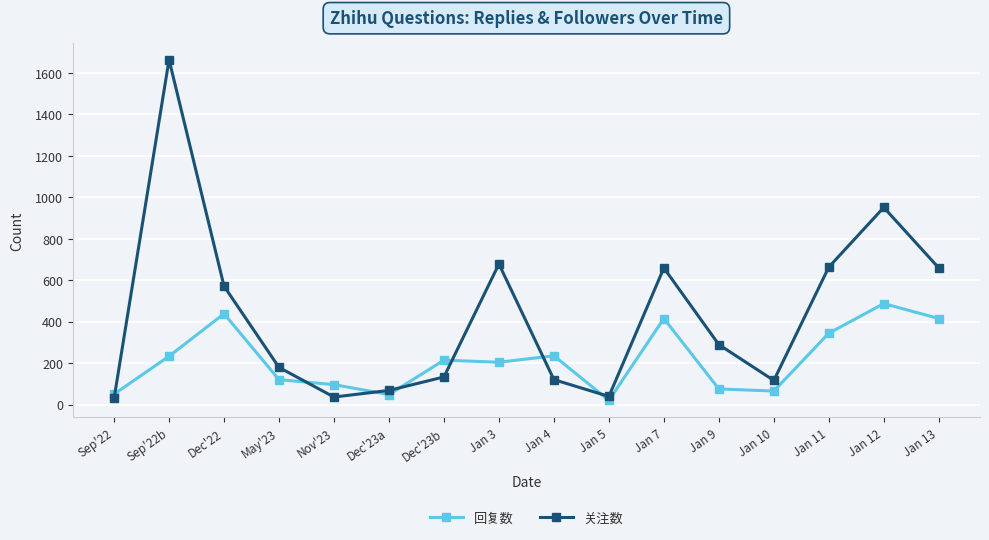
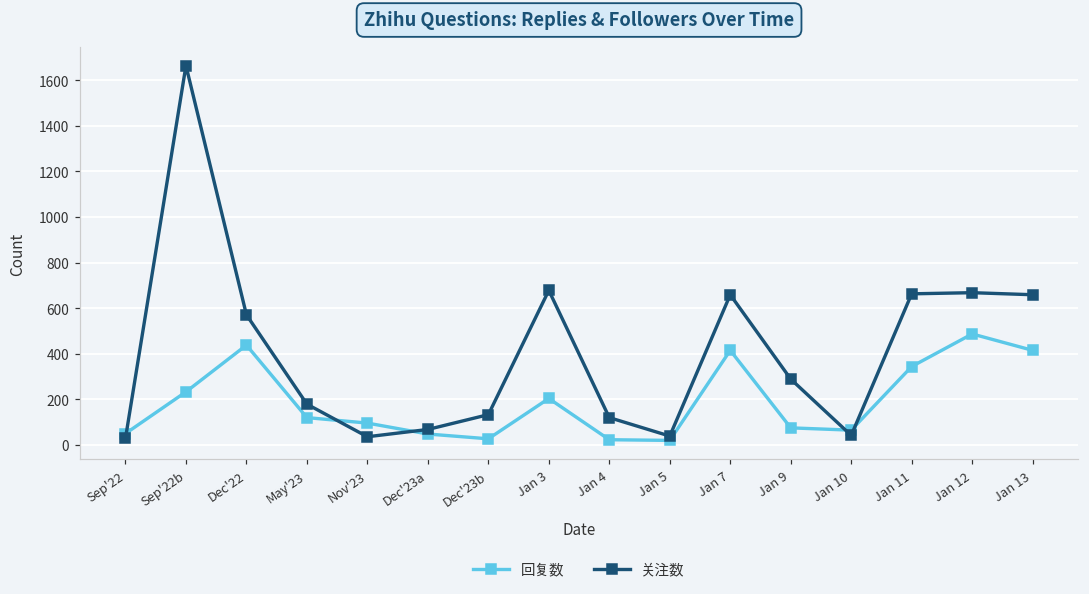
回复数, Dec'23b: 210 -> 30
回复数, Jan 4: 240 -> 20
关注数, Jan 10: 120 -> 40
关注数, Jan 12: 950 -> 670
